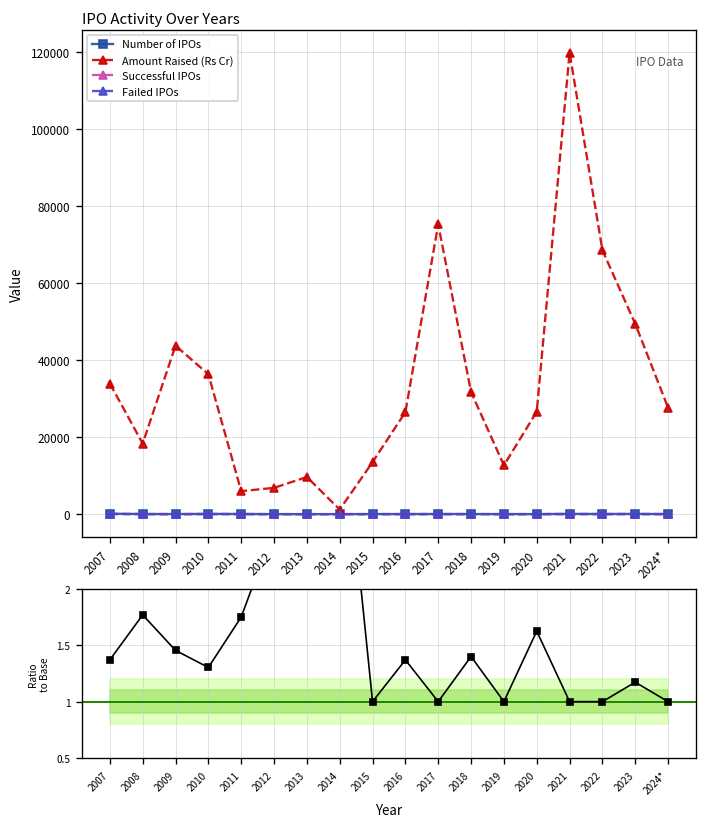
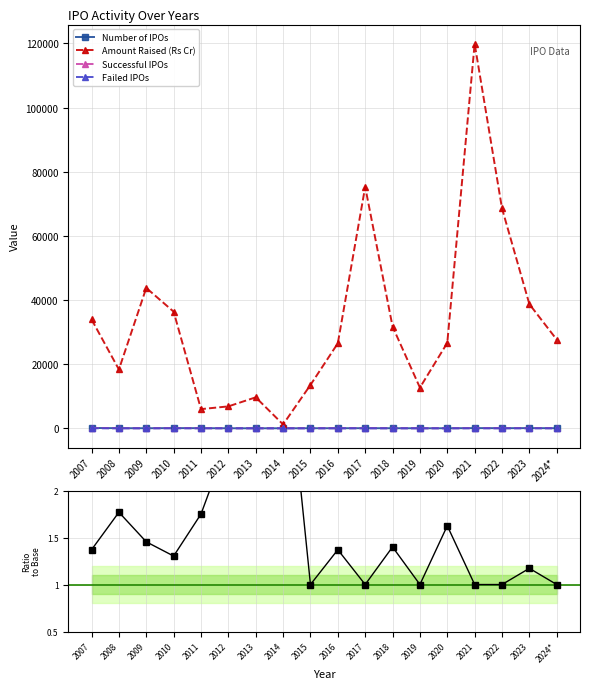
IPO Activity Over Years, Amount Raised (Rs Cr), 2023: 49000 -> 39000
